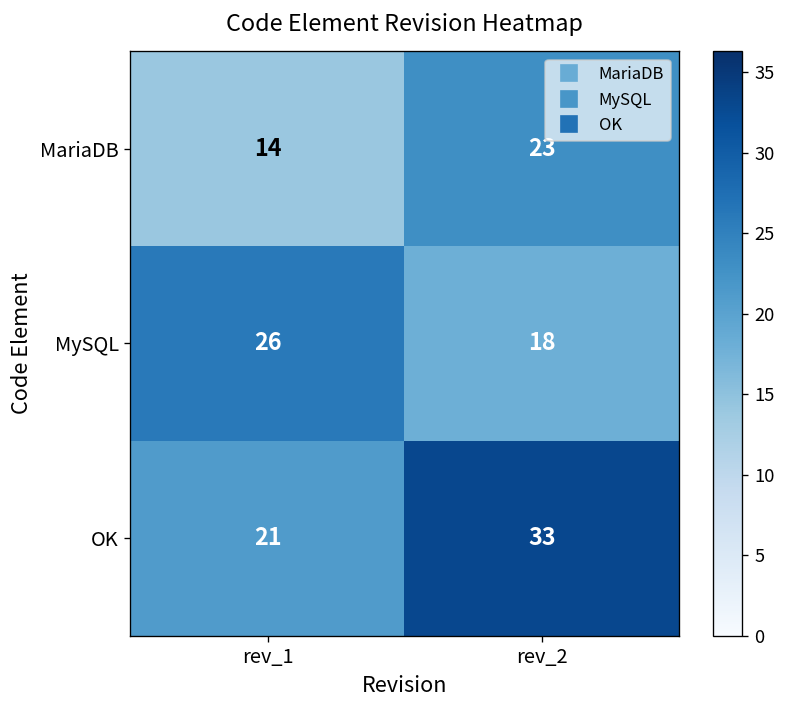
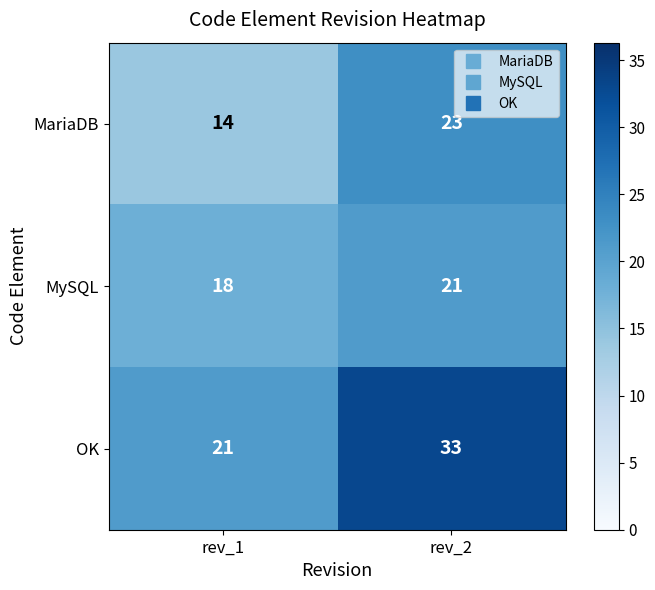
MySQL, rev_1: 26 -> 18
MySQL, rev_2: 18 -> 21
